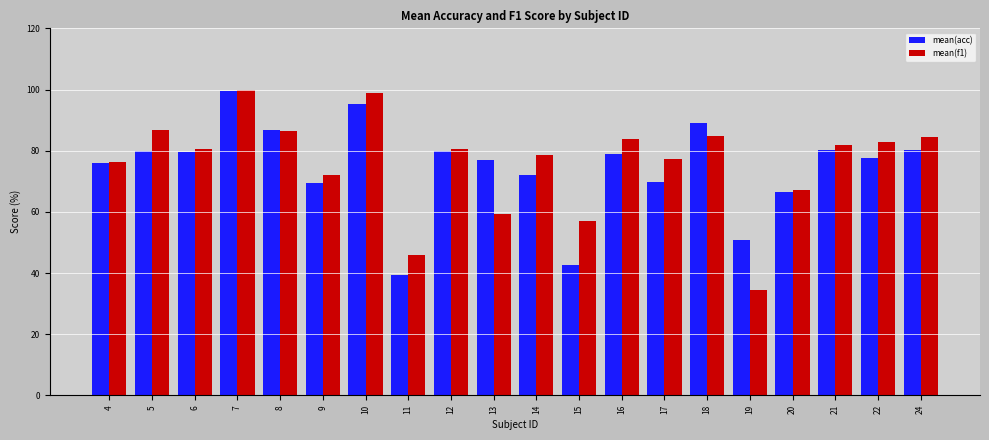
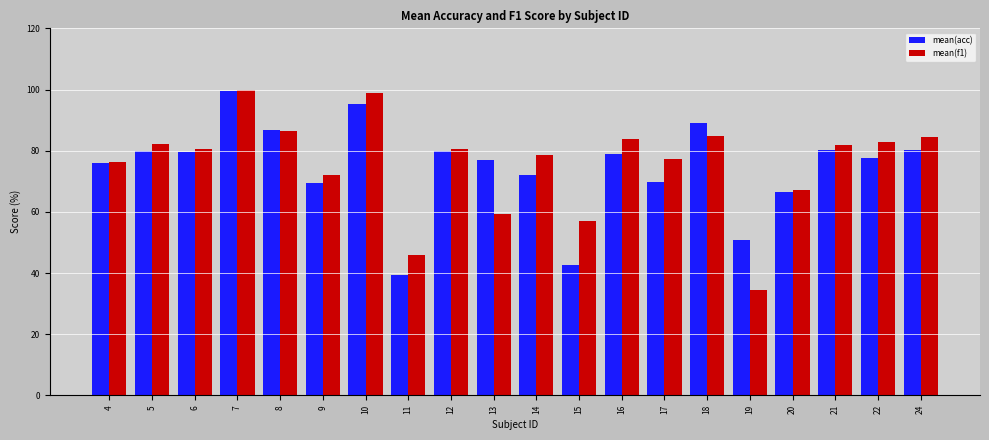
mean(f1), 5: 87 -> 82
